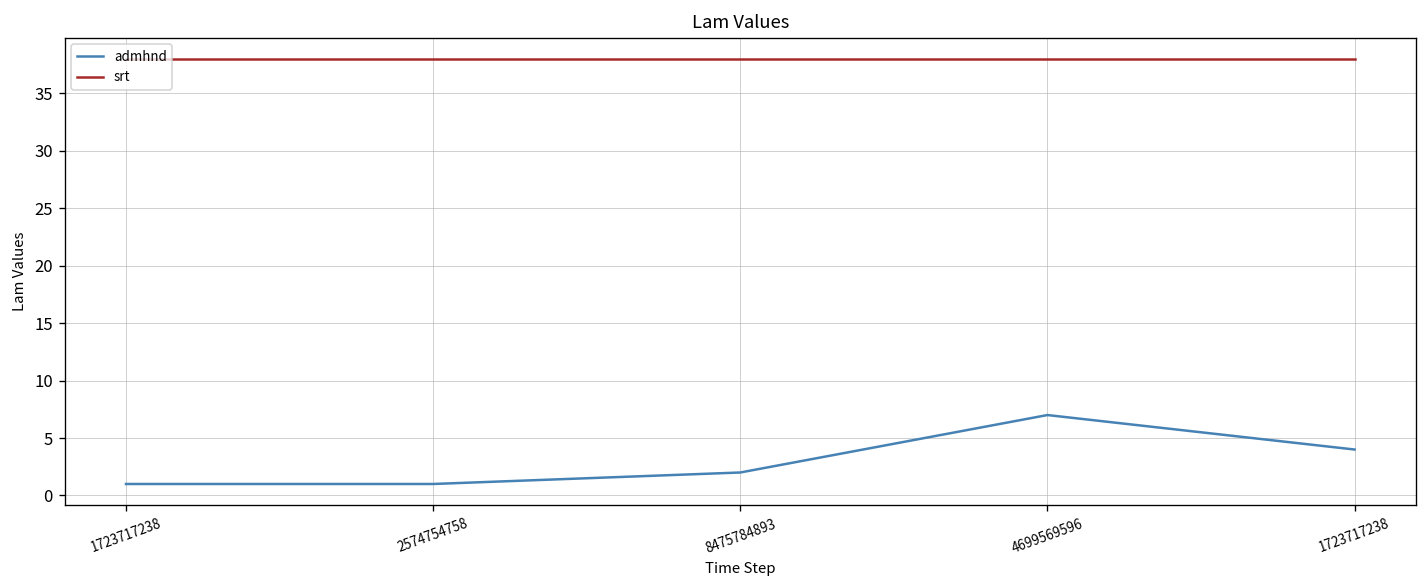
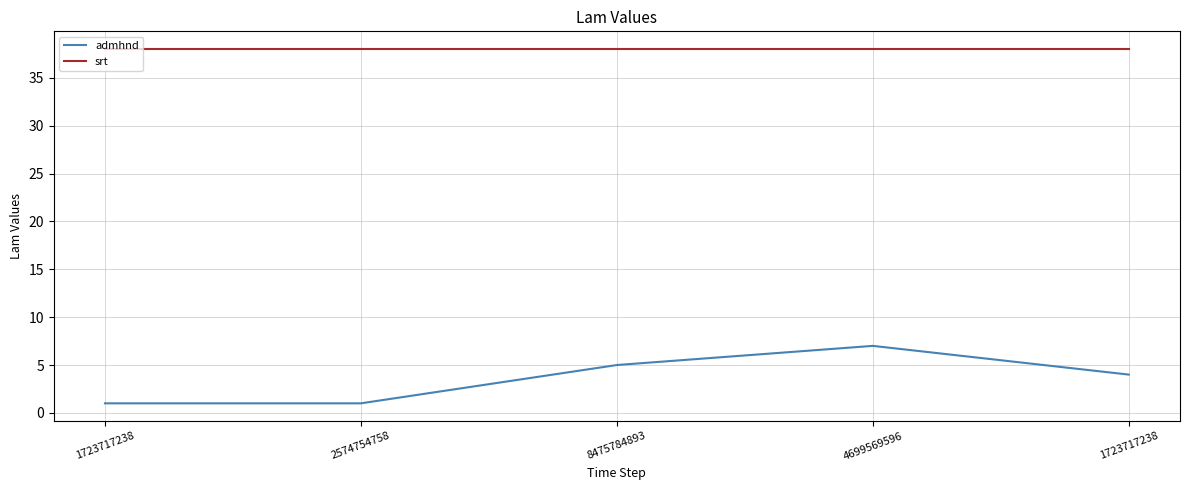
admhnd, 8475784893: 2 -> 5
